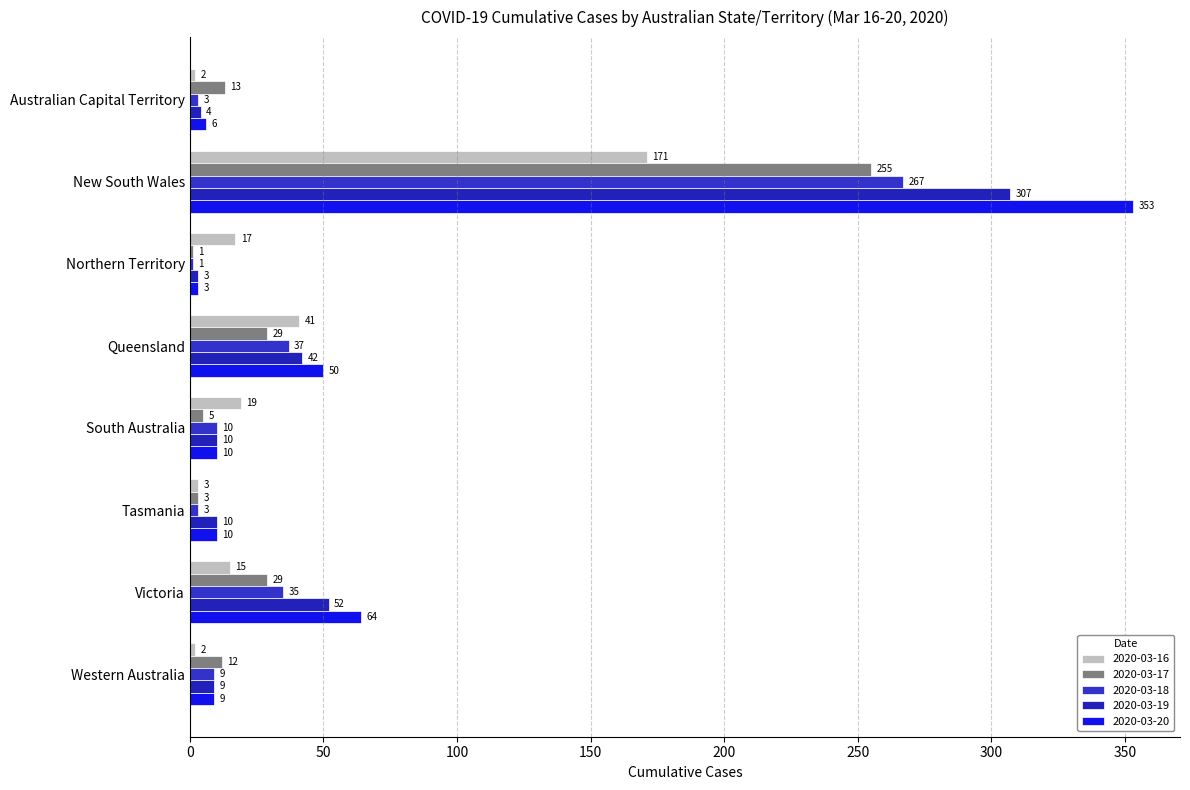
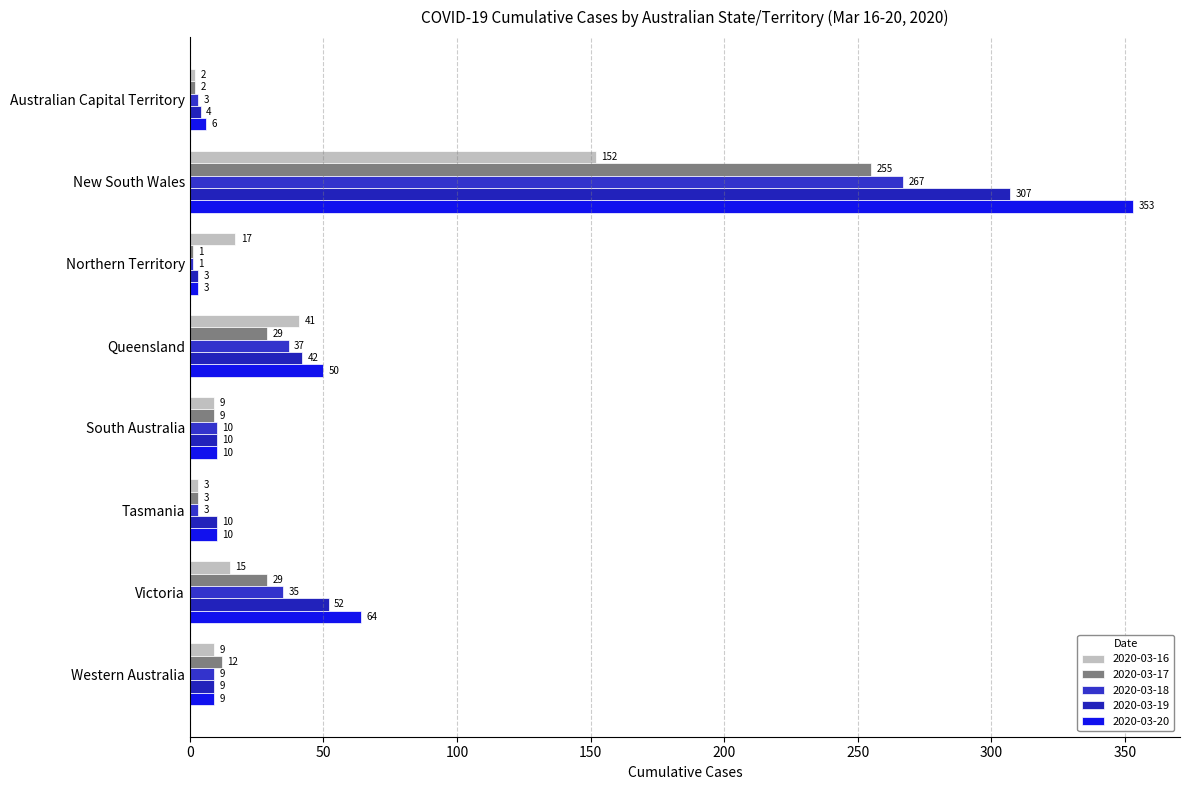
2020-03-17, Australian Capital Territory: 13 -> 2
2020-03-16, New South Wales: 171 -> 152
2020-03-16, South Australia: 19 -> 9
2020-03-17, South Australia: 5 -> 9
2020-03-16, Western Australia: 2 -> 9
